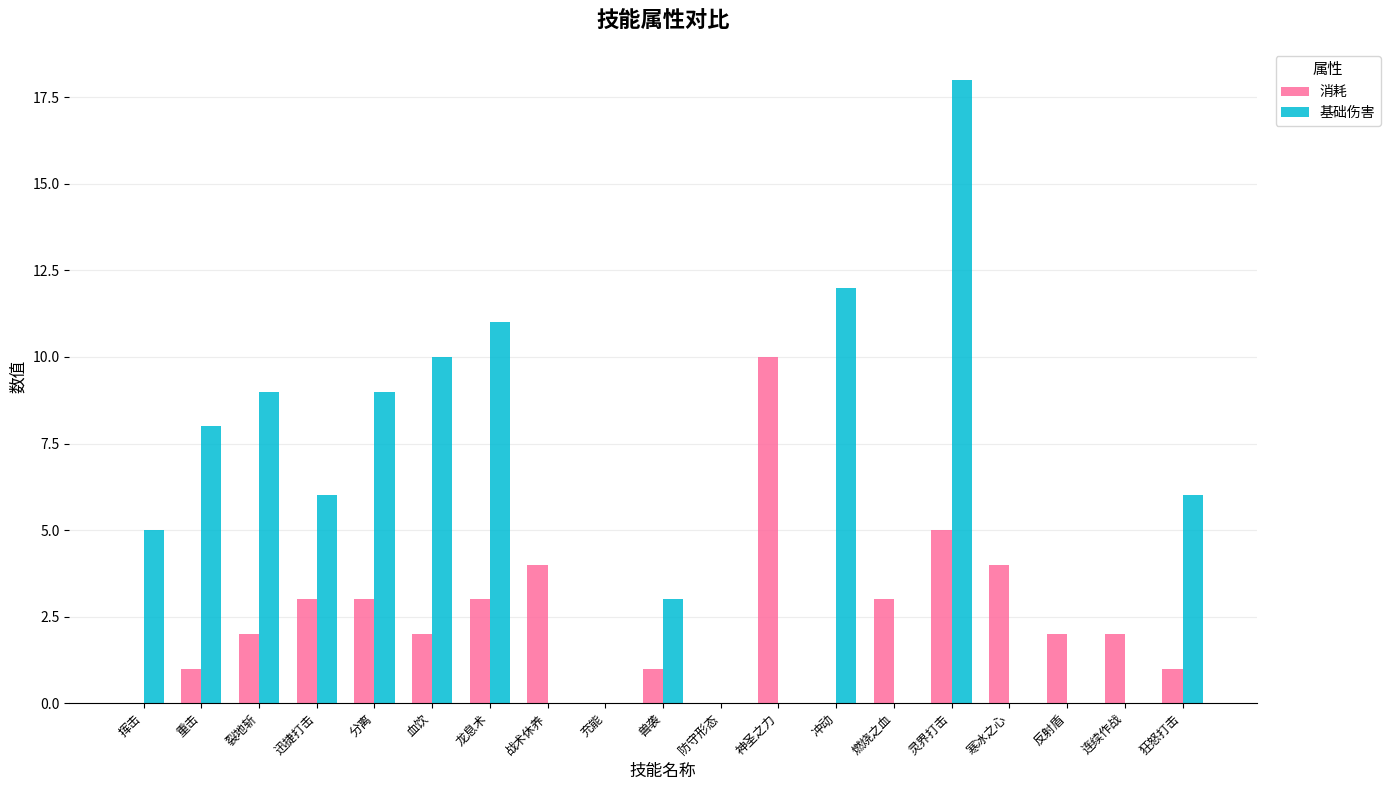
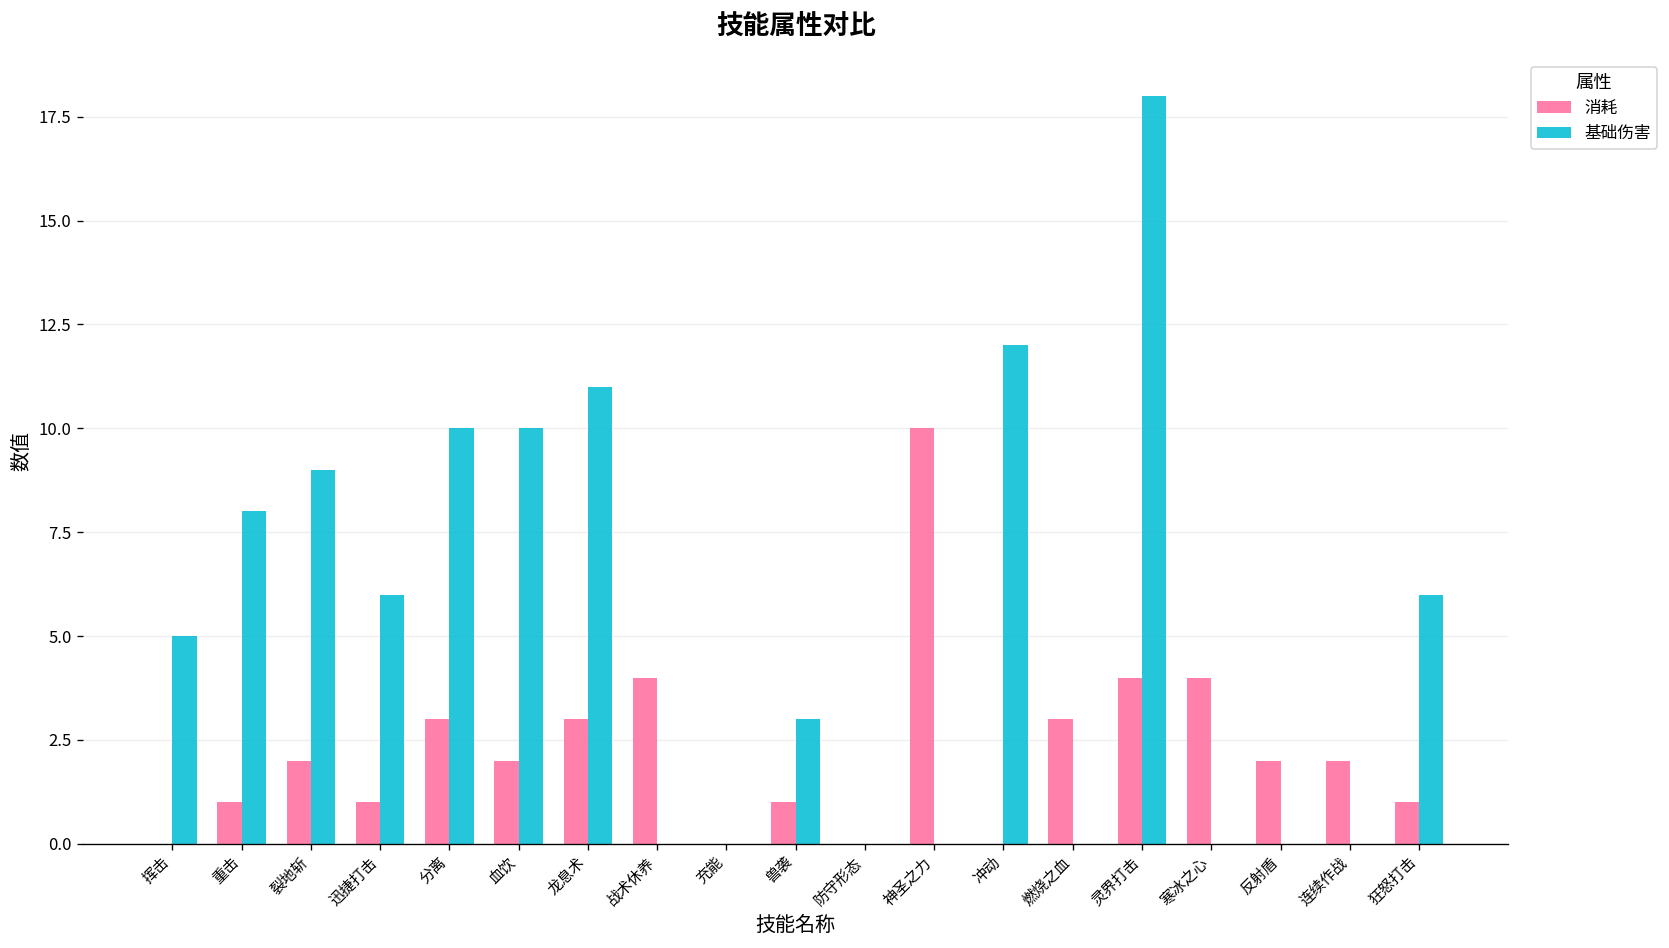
消耗, 迅捷打击: 3 -> 1
基础伤害, 分离: 9 -> 10
消耗, 灵界打击: 5 -> 4
